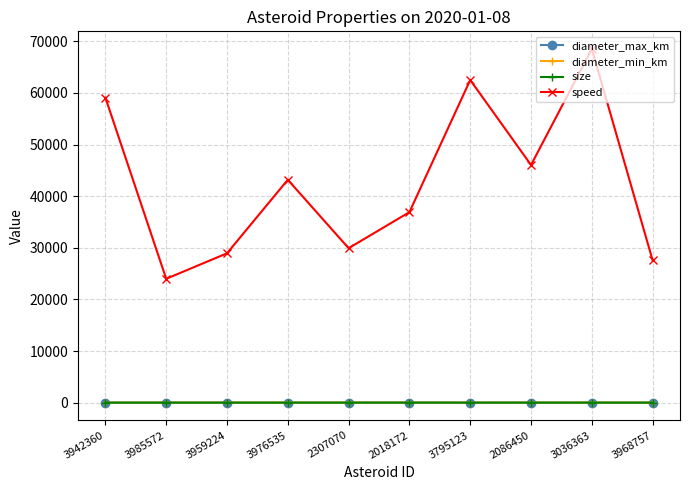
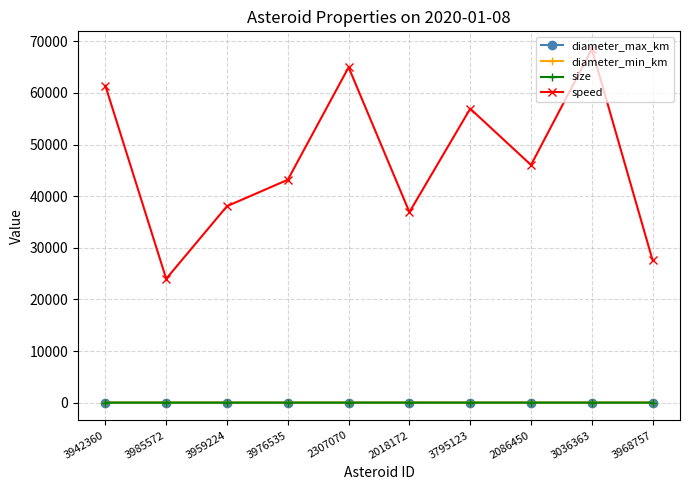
speed, 3942360: 59000 -> 61000
speed, 3959224: 29000 -> 38000
speed, 2307070: 30000 -> 65000
speed, 3795123: 63000 -> 57000
